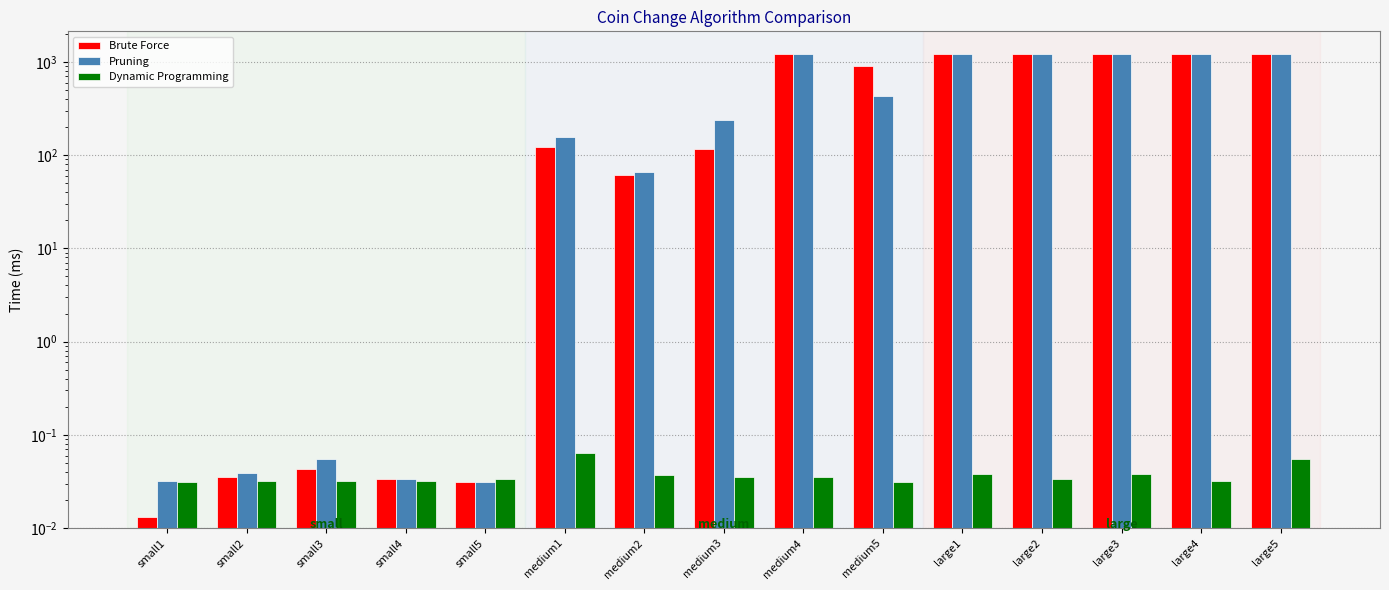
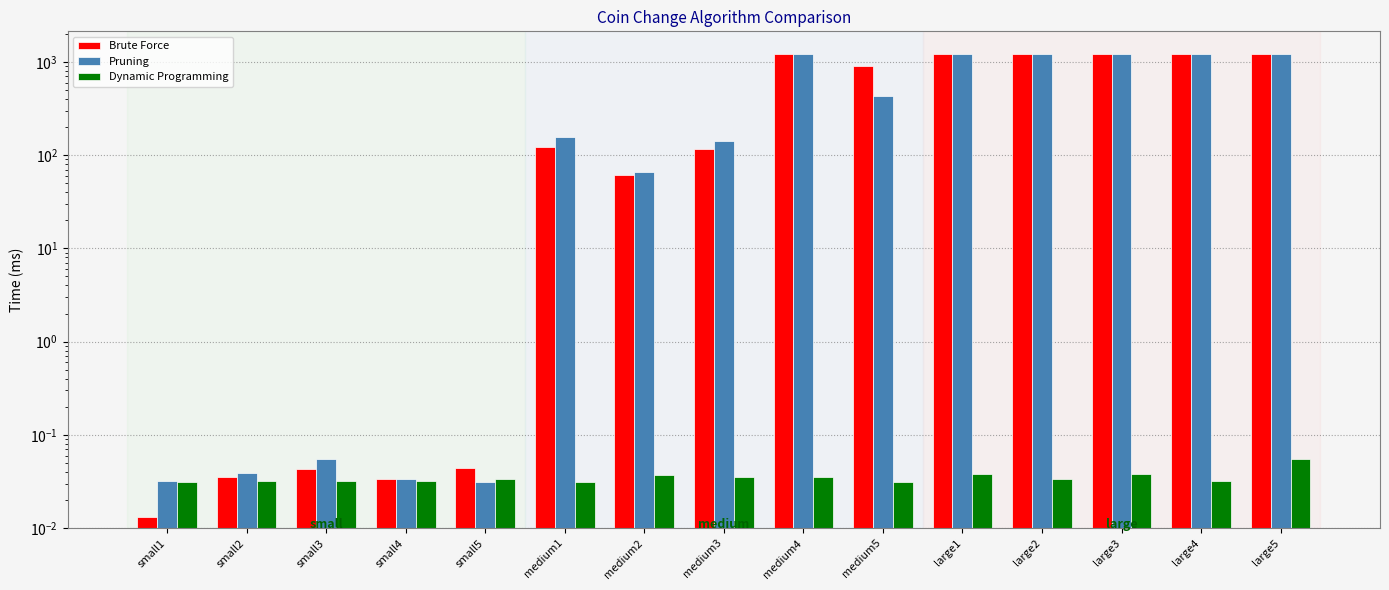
Brute Force, small5: 0.031 -> 0.04
Dynamic Programming, medium1: 0.06 -> 0.031
Pruning, medium3: 240 -> 140
